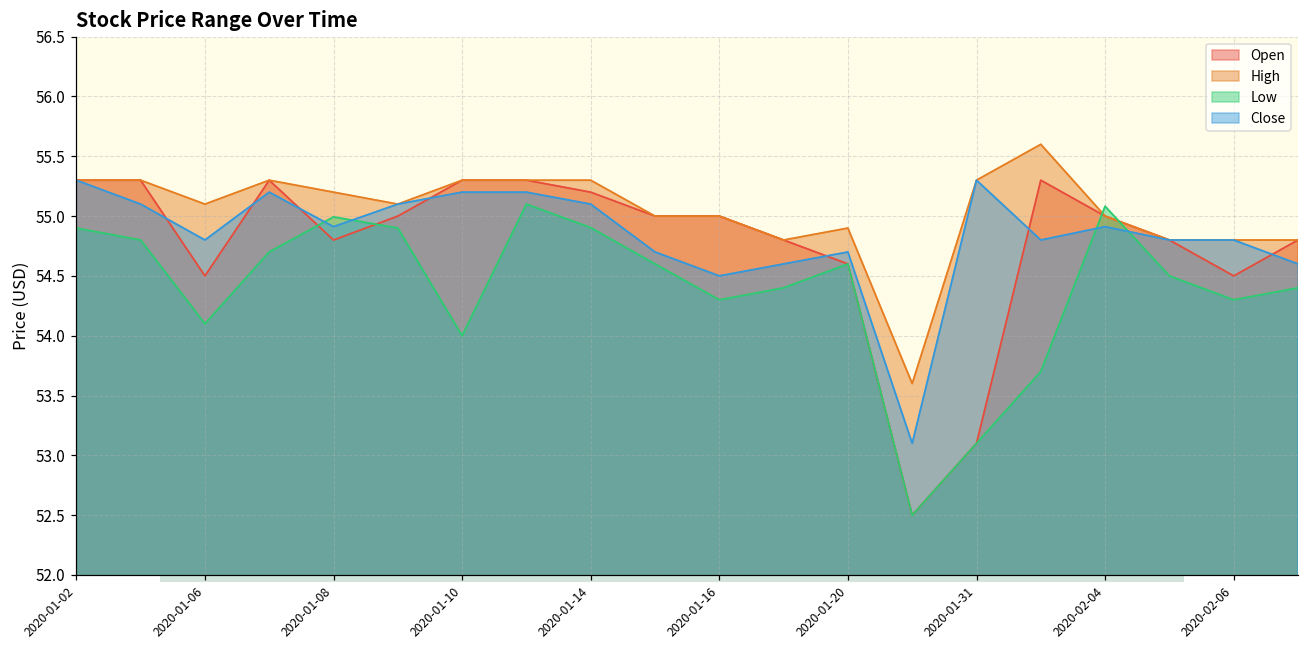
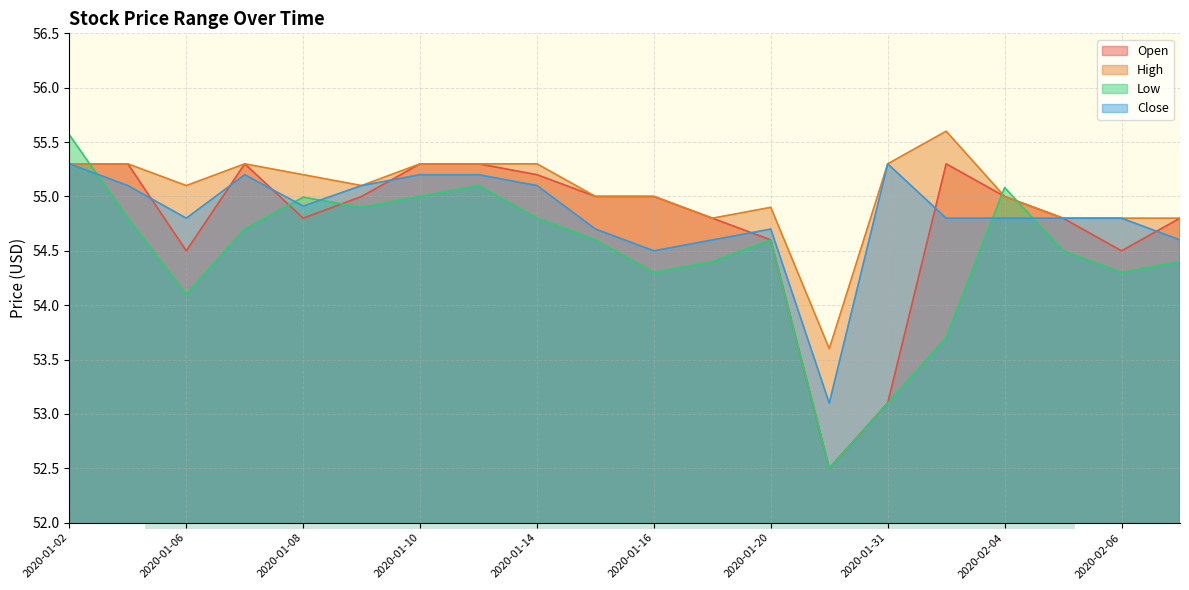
Stock Price Range Over Time, Low, 2020-01-02: 54.90 -> 55.57
Stock Price Range Over Time, Low, 2020-01-10: 54 -> 55
Stock Price Range Over Time, Low, 2020-01-14: 54.90 -> 54.80
Stock Price Range Over Time, Close, 2020-02-04: 54.91 -> 54.80
